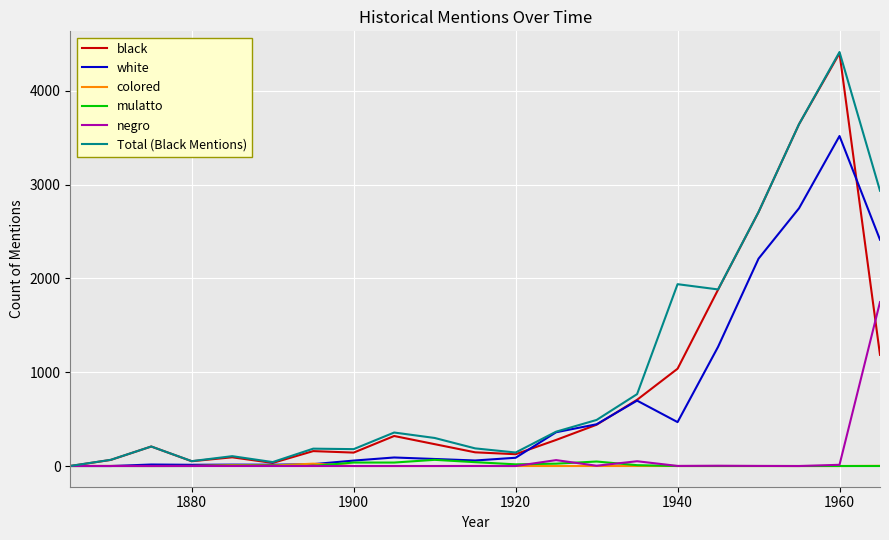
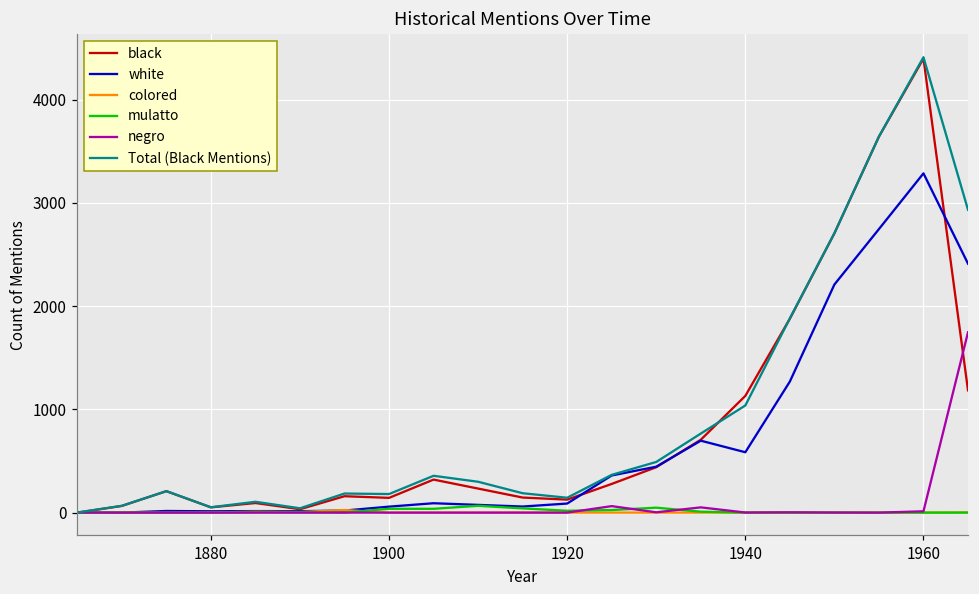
black, 1940: 1000 -> 1100
white, 1940: 500 -> 600
Total (Black Mentions), 1940: 1900 -> 1000
white, 1960: 3500 -> 3300
